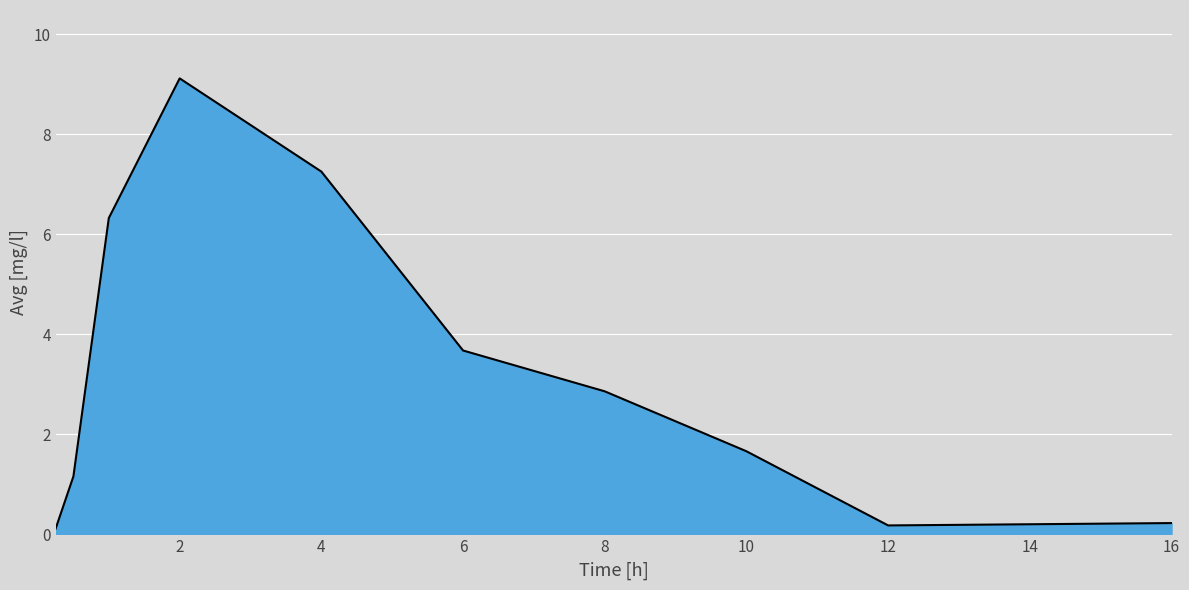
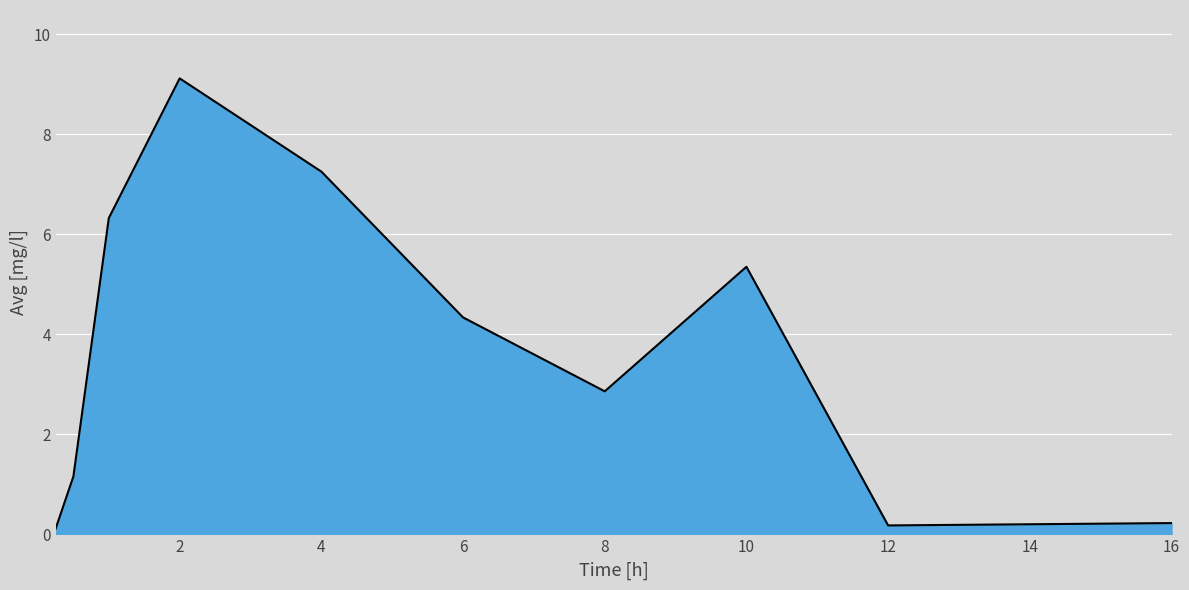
6: 3.7 -> 4.3
10: 1.7 -> 5.4
